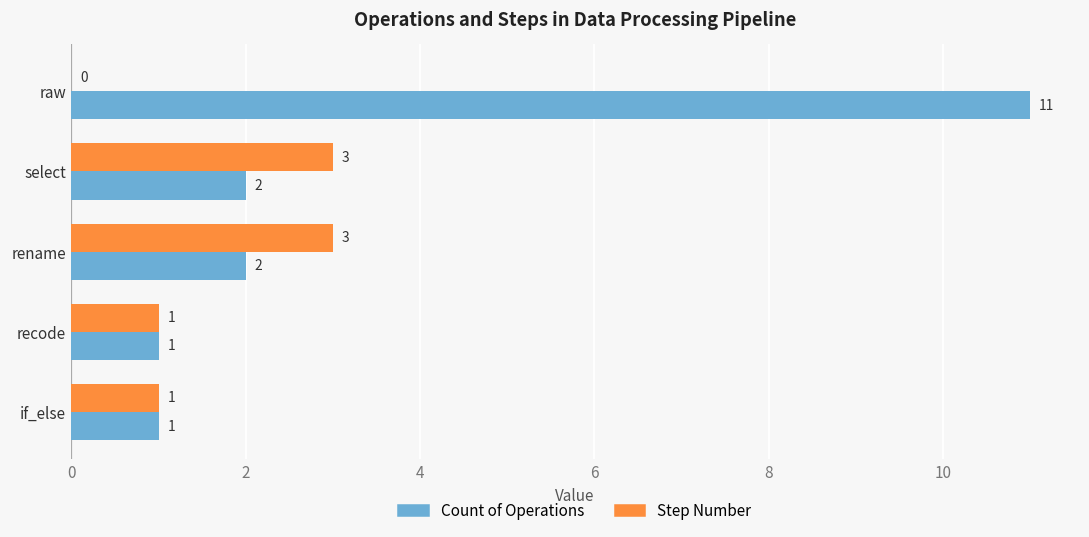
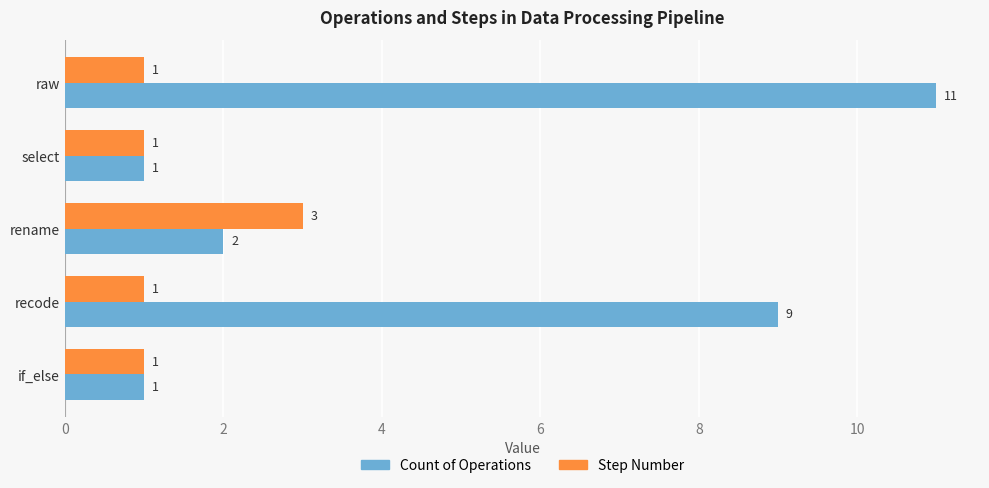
Step Number, raw: 0 -> 1
Step Number, select: 3 -> 1
Count of Operations, select: 2 -> 1
Count of Operations, recode: 1 -> 9
